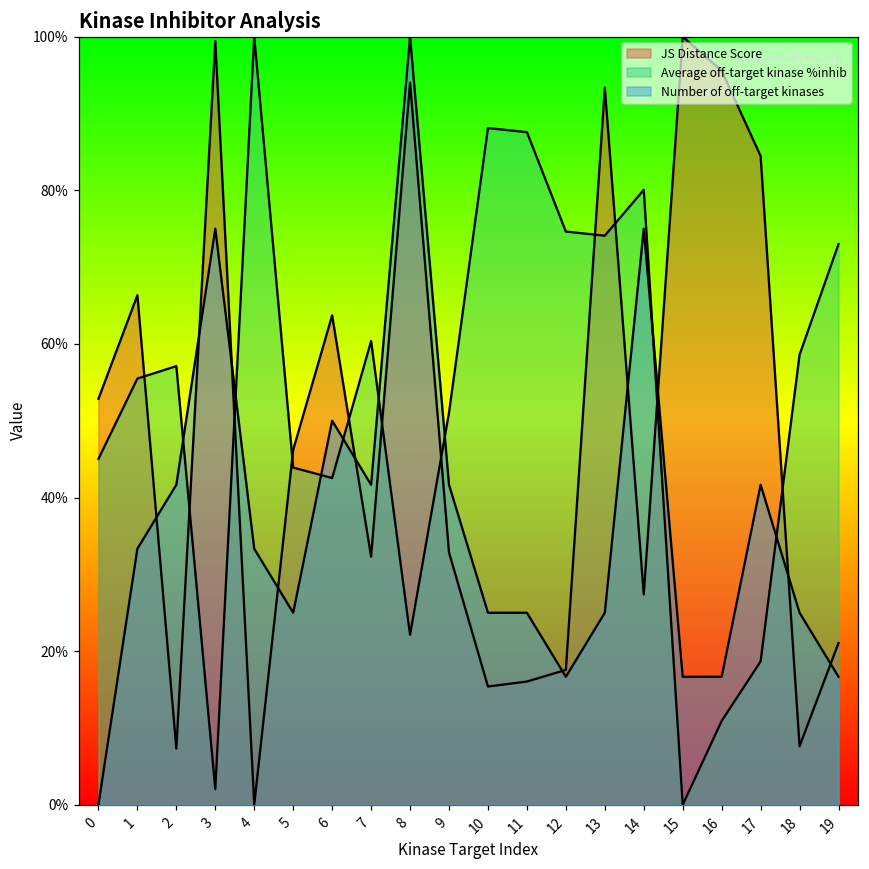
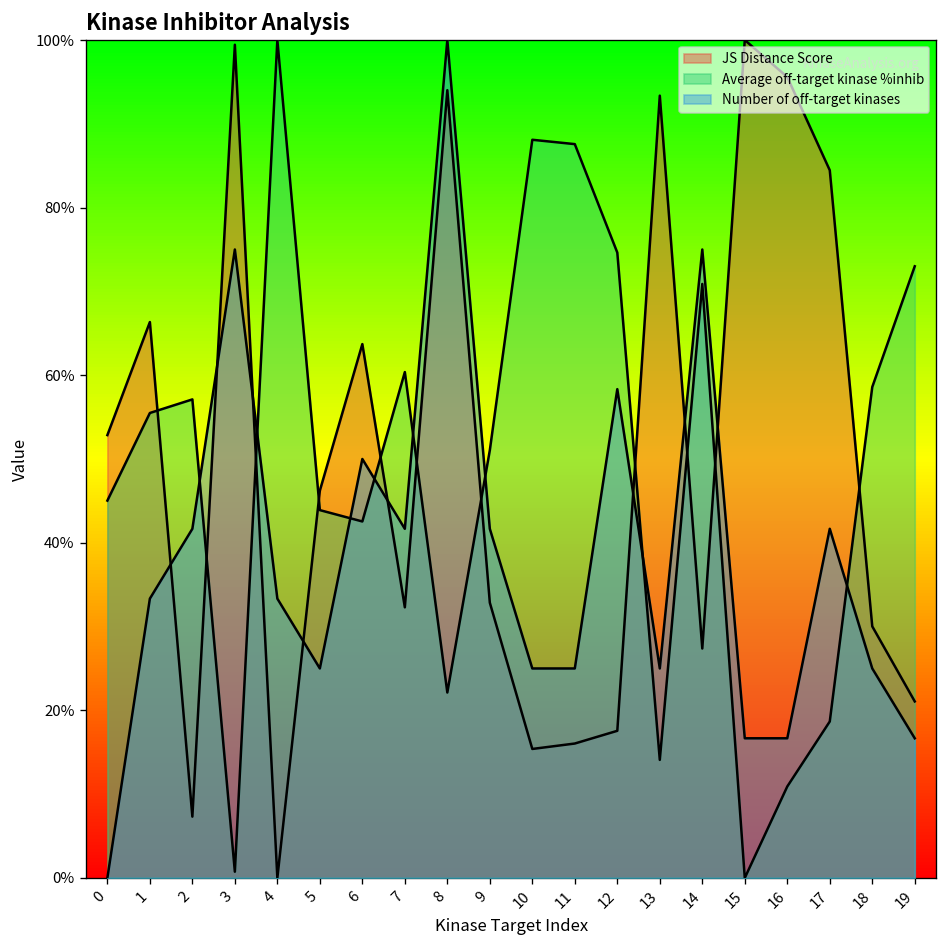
Average off-target kinase %inhib, 3: 2% -> 1%
Number of off-target kinases, 12: 17% -> 58%
Average off-target kinase %inhib, 13: 74% -> 14%
Average off-target kinase %inhib, 14: 80% -> 71%
JS Distance Score, 18: 8% -> 30%
